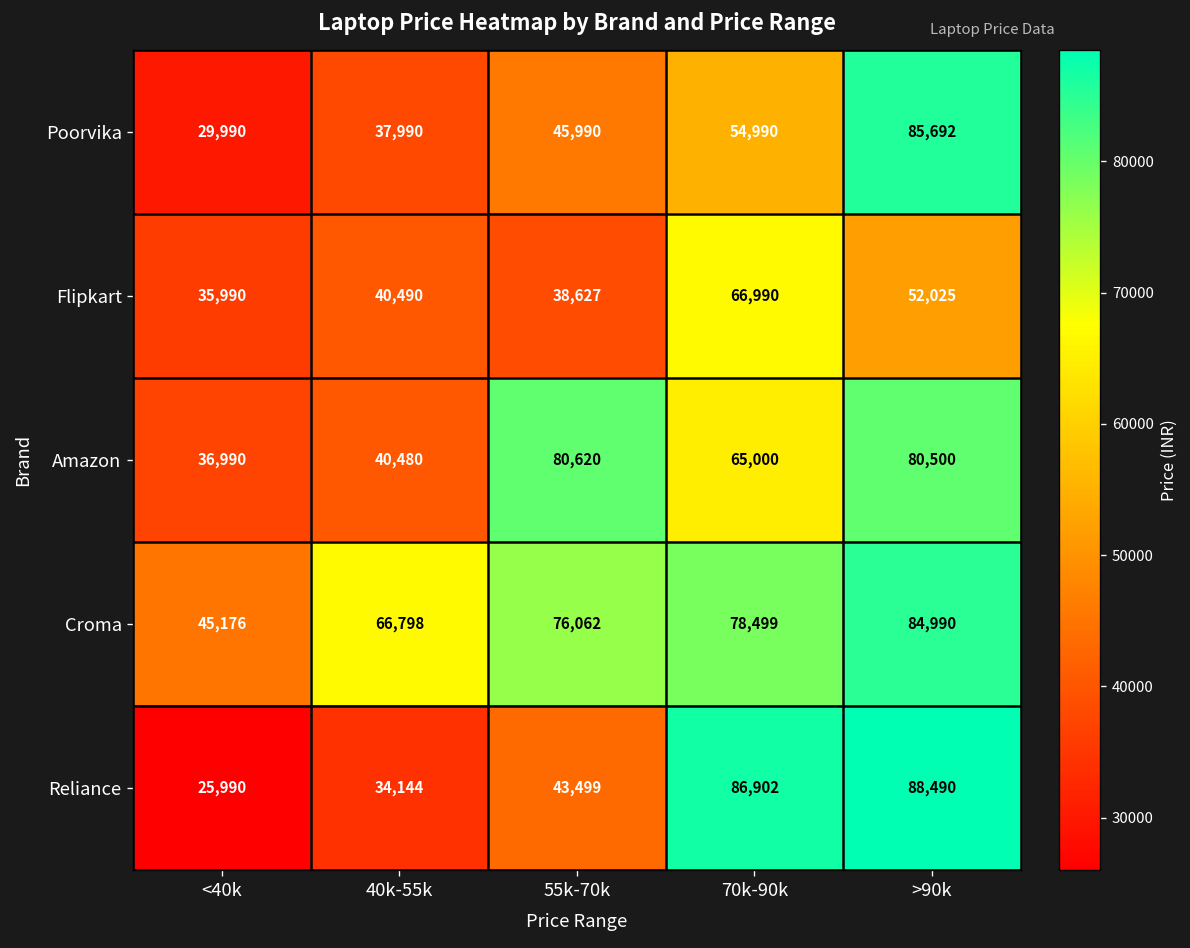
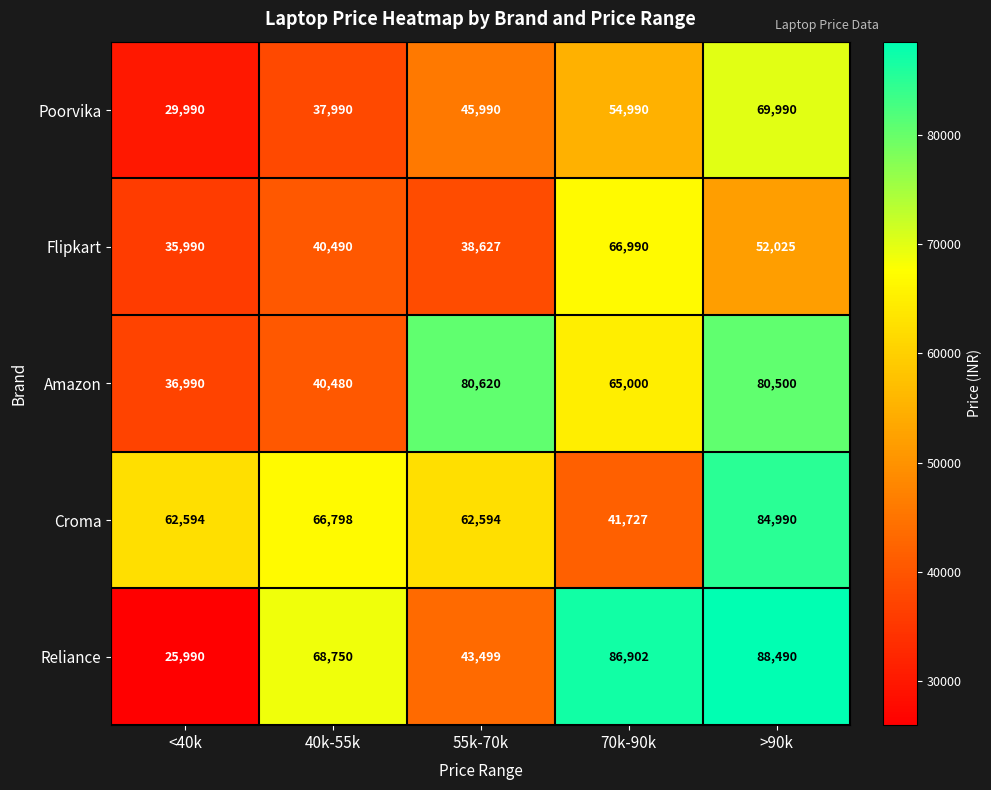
Poorvika, >90k: 85,692 -> 69,990
Croma, <40k: 45,176 -> 62,594
Croma, 55k-70k: 76,062 -> 62,594
Croma, 70k-90k: 78,499 -> 41,727
Reliance, 40k-55k: 34,144 -> 68,750
